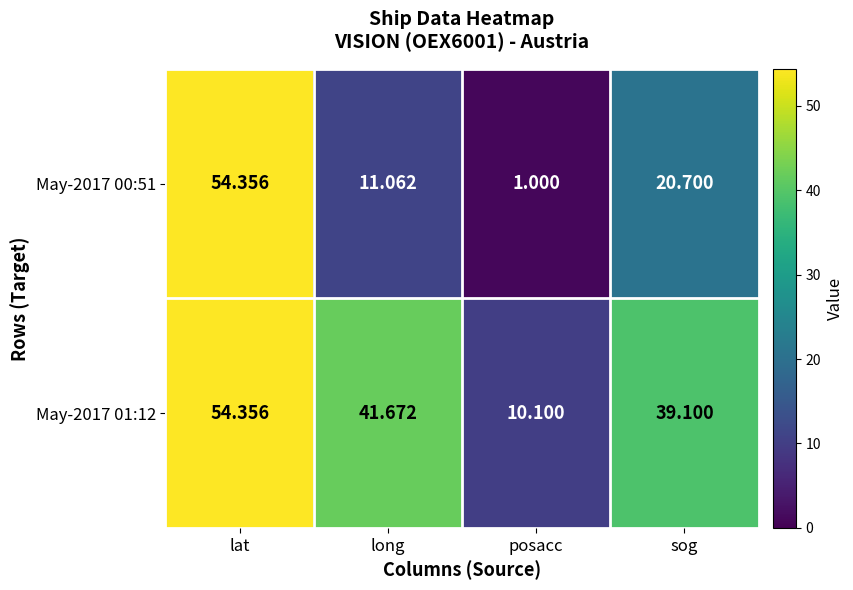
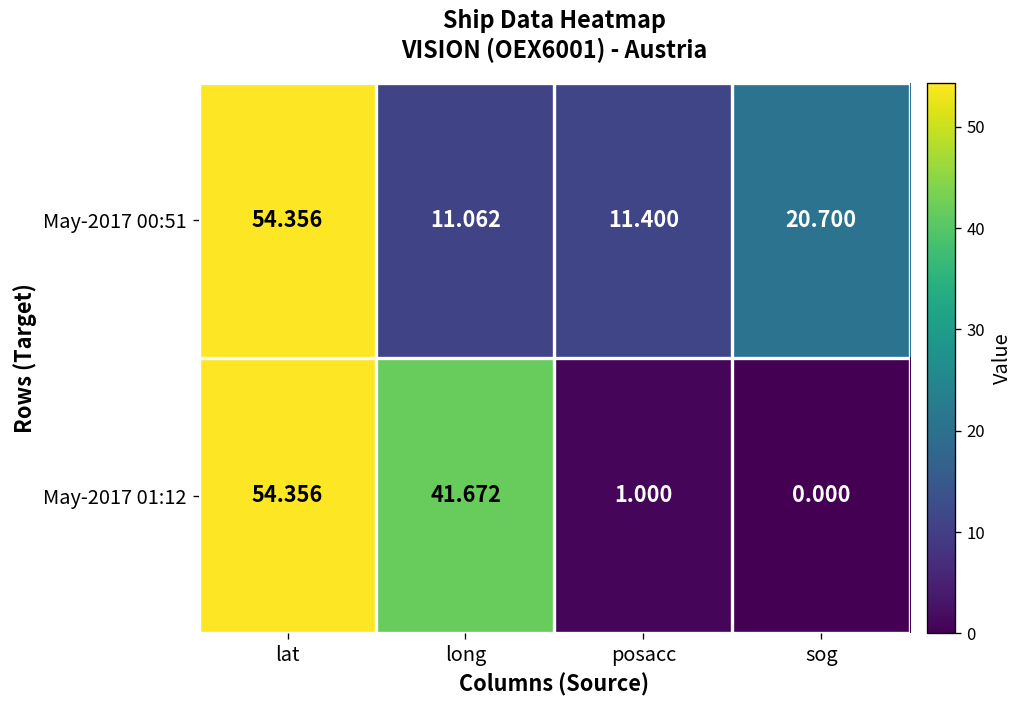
May-2017 00:51, posacc: 1.000 -> 11.400
May-2017 01:12, posacc: 10.100 -> 1.000
May-2017 01:12, sog: 39.100 -> 0.000
